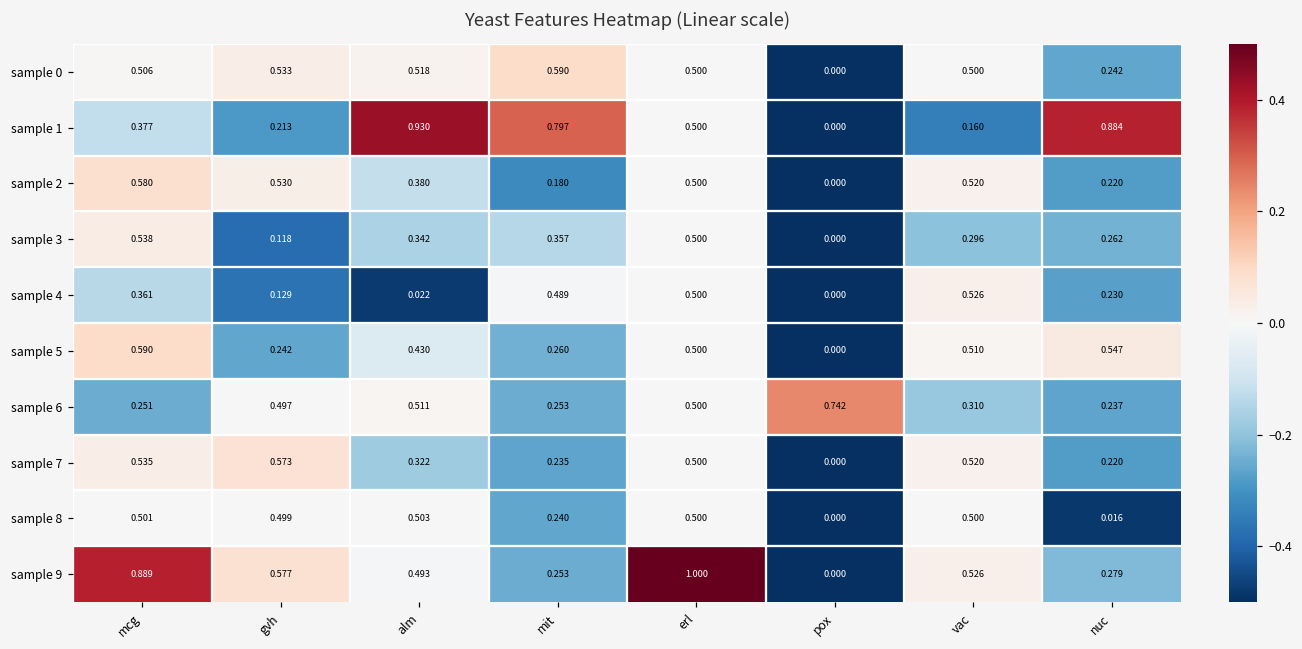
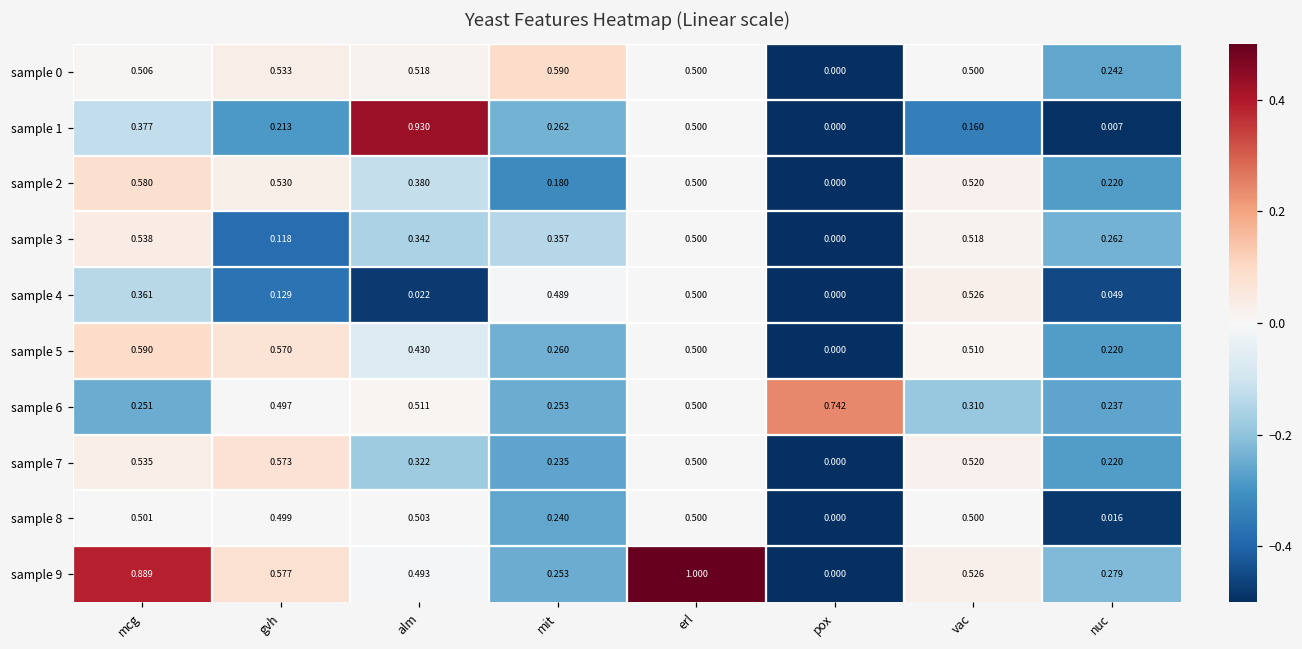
sample 1, mit: 0.797 -> 0.262
sample 1, nuc: 0.884 -> 0.007
sample 3, vac: 0.296 -> 0.518
sample 4, nuc: 0.230 -> 0.049
sample 5, gvh: 0.242 -> 0.570
sample 5, nuc: 0.547 -> 0.220
